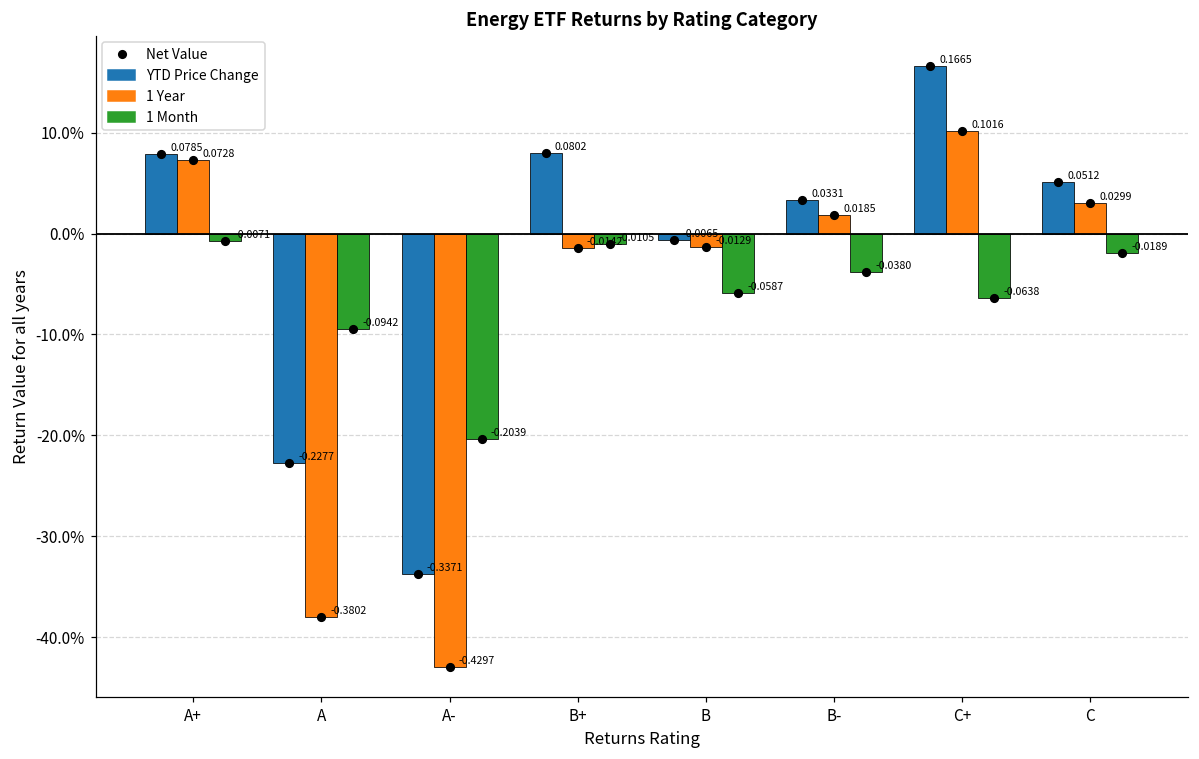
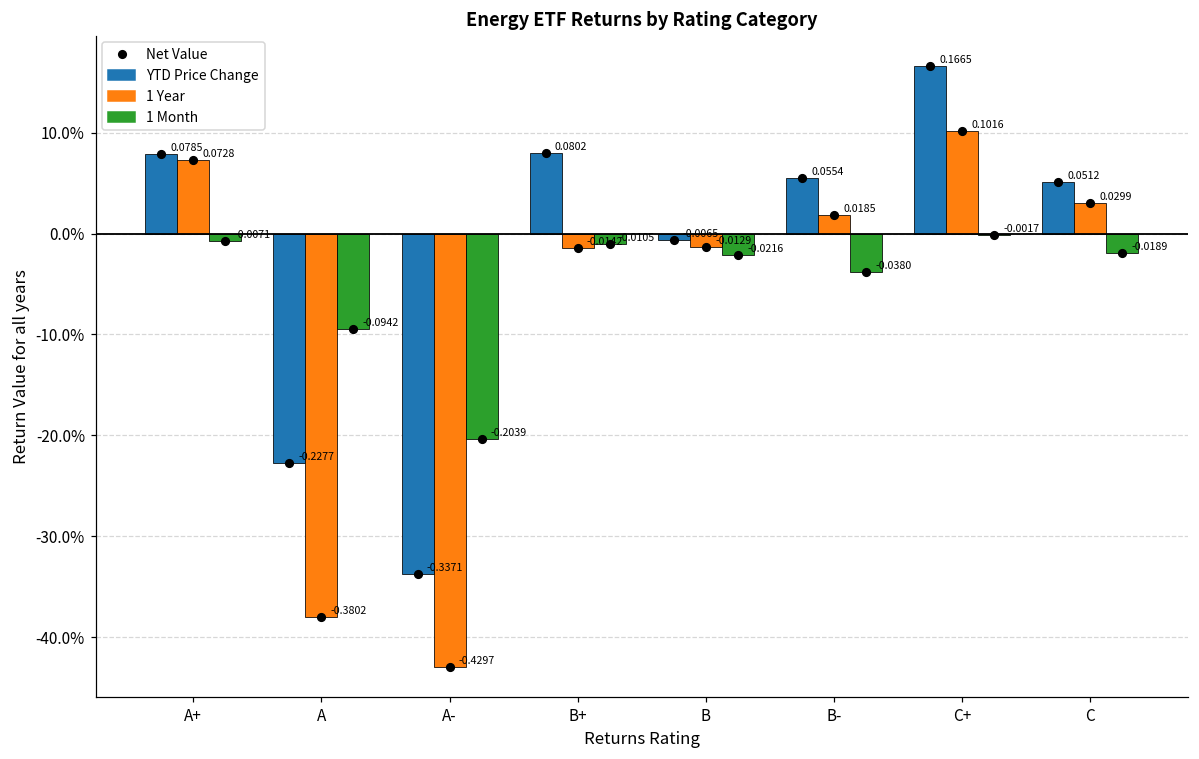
1 Month, B: -0.0587 -> -0.0216
YTD Price Change, B-: 0.0331 -> 0.0554
1 Month, C+: -0.0638 -> -0.0017
